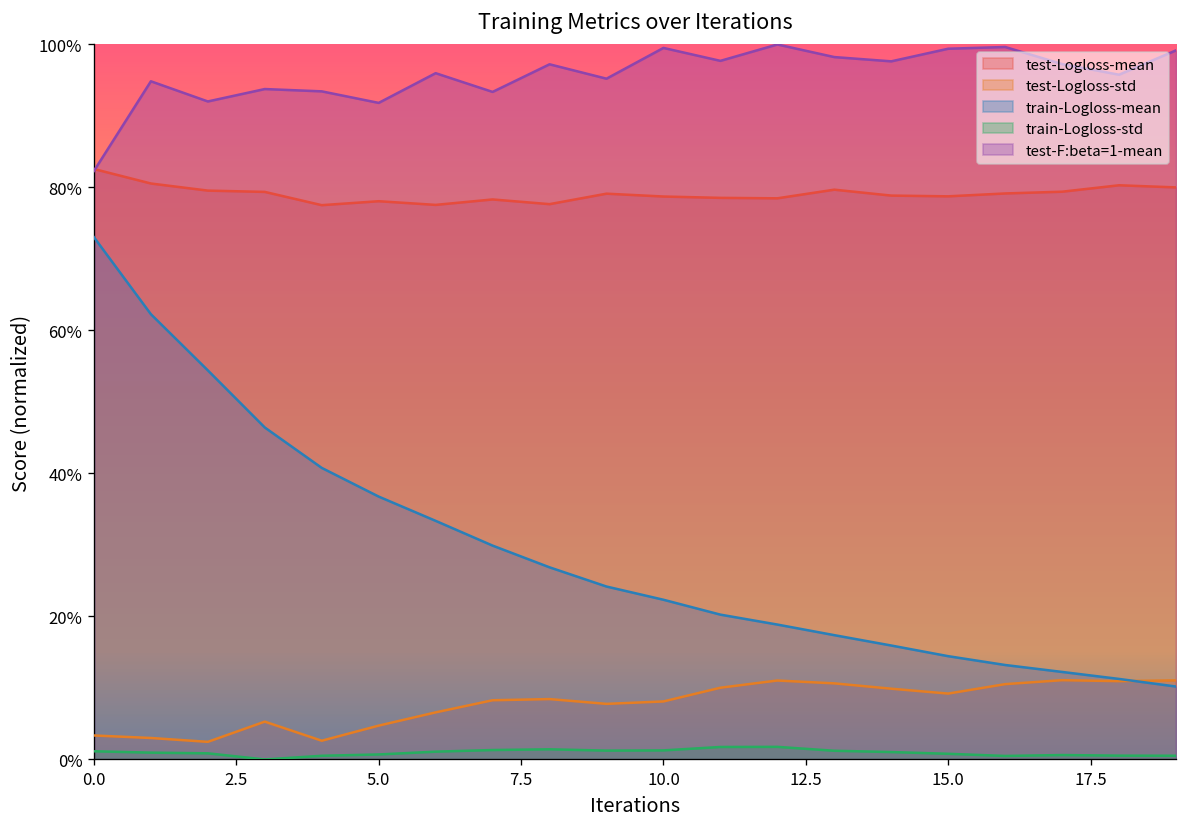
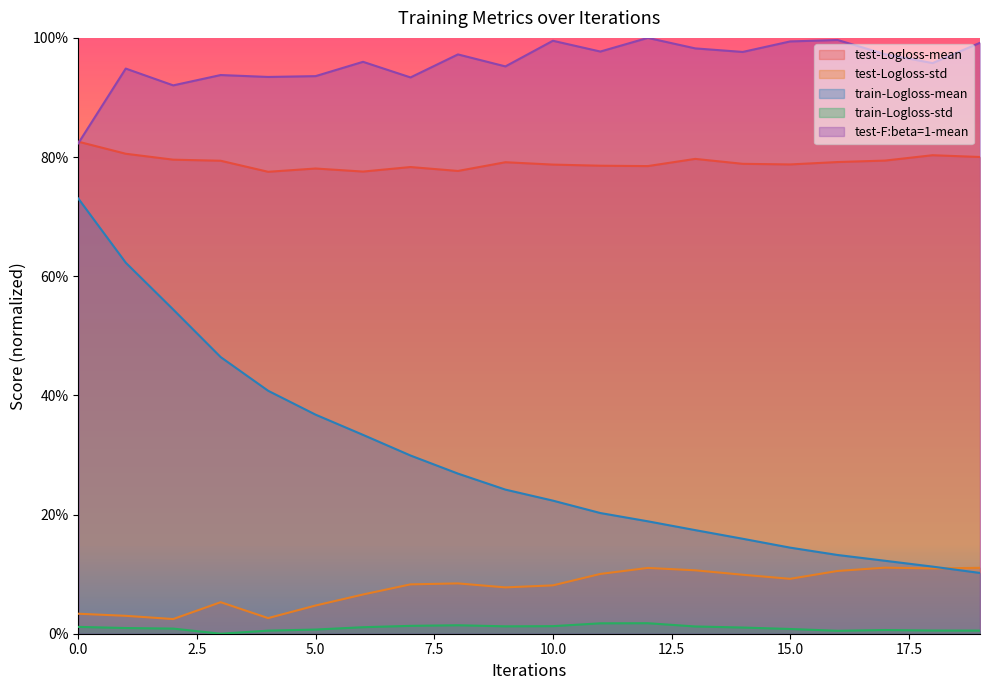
test-F:beta=1-mean, 5.0: 92% -> 94%
